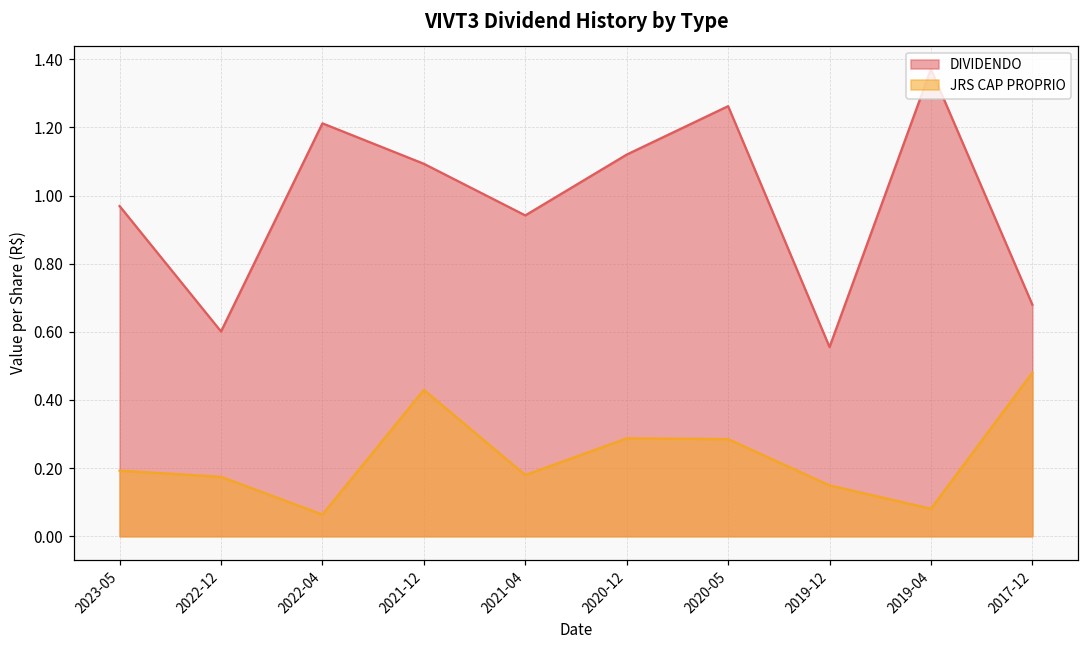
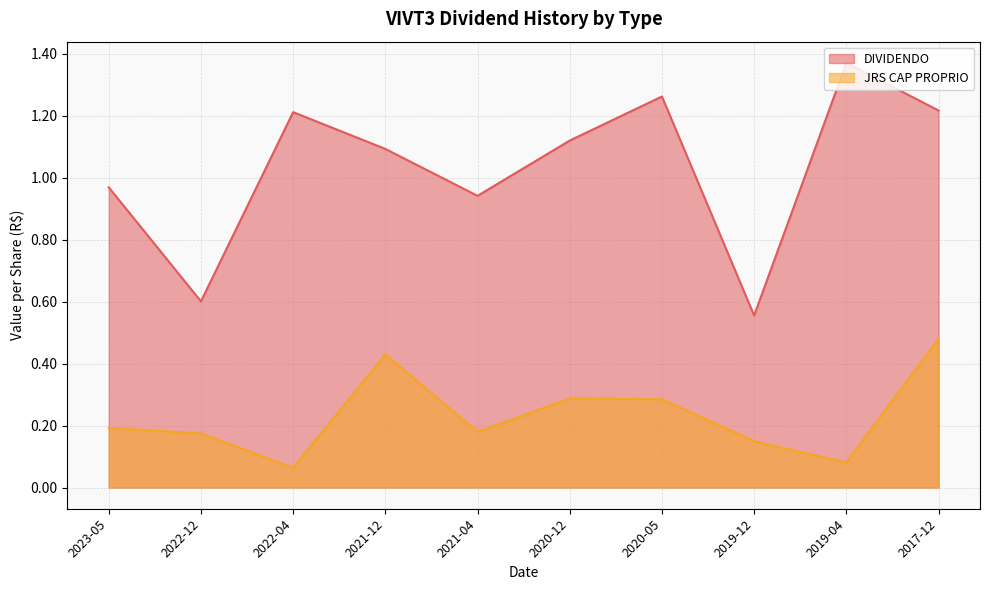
DIVIDENDO, 2017-12: 0.68 -> 1.22
